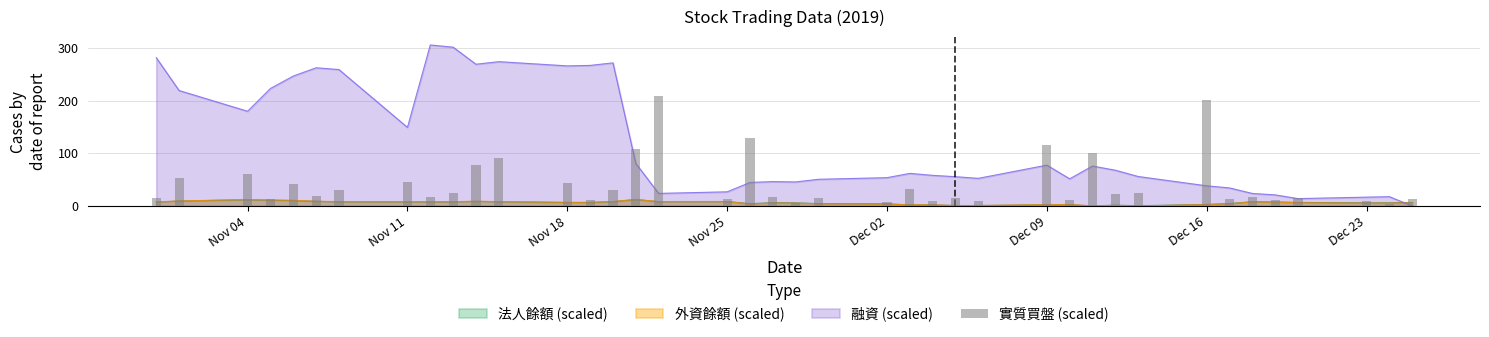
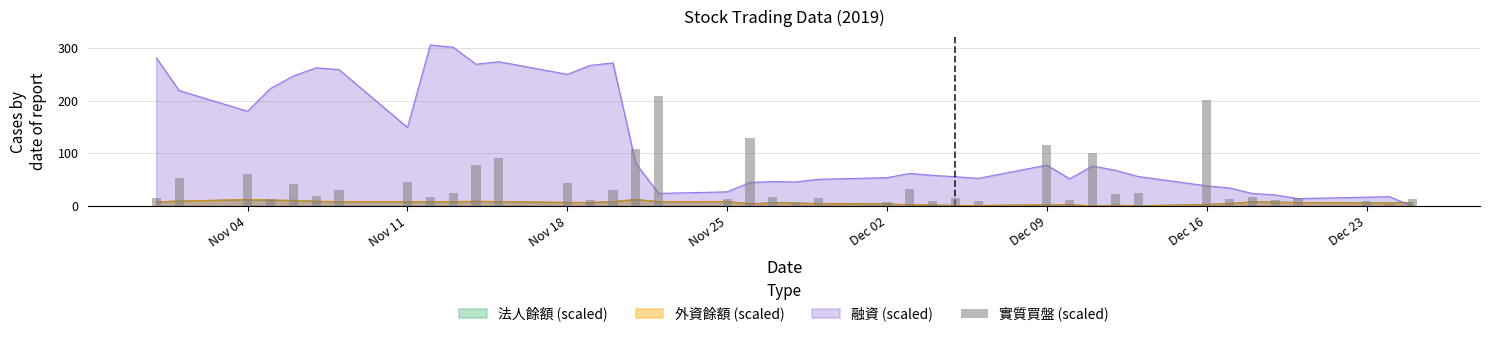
融資 (scaled), Nov 18: 270 -> 250
